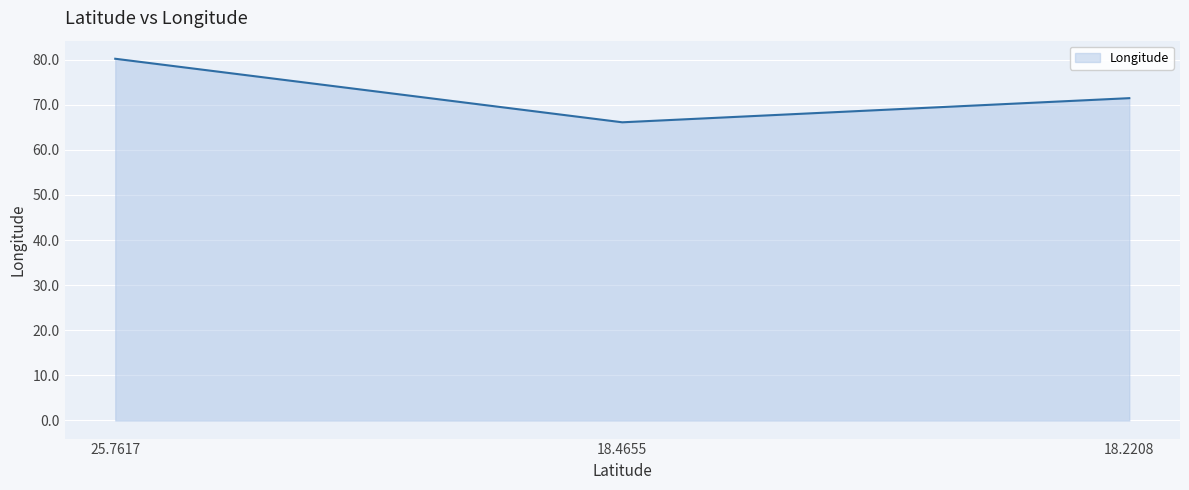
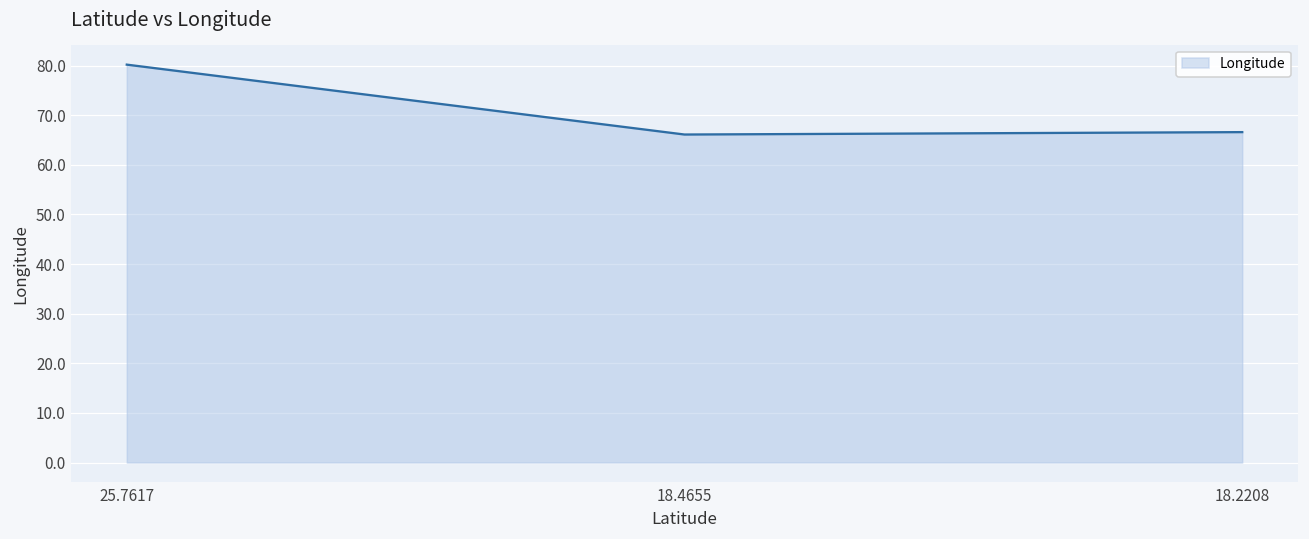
18.2208: 71 -> 67
